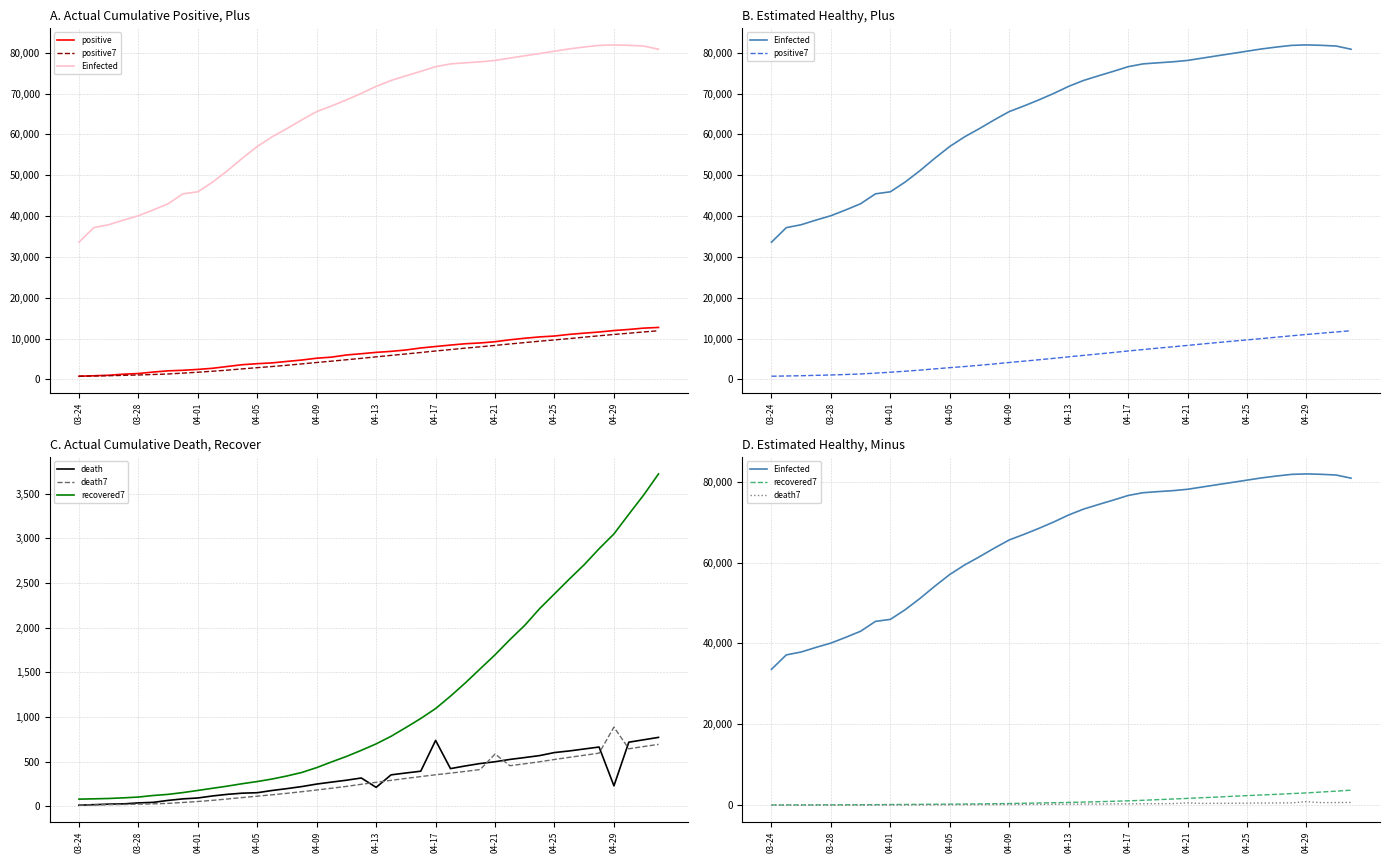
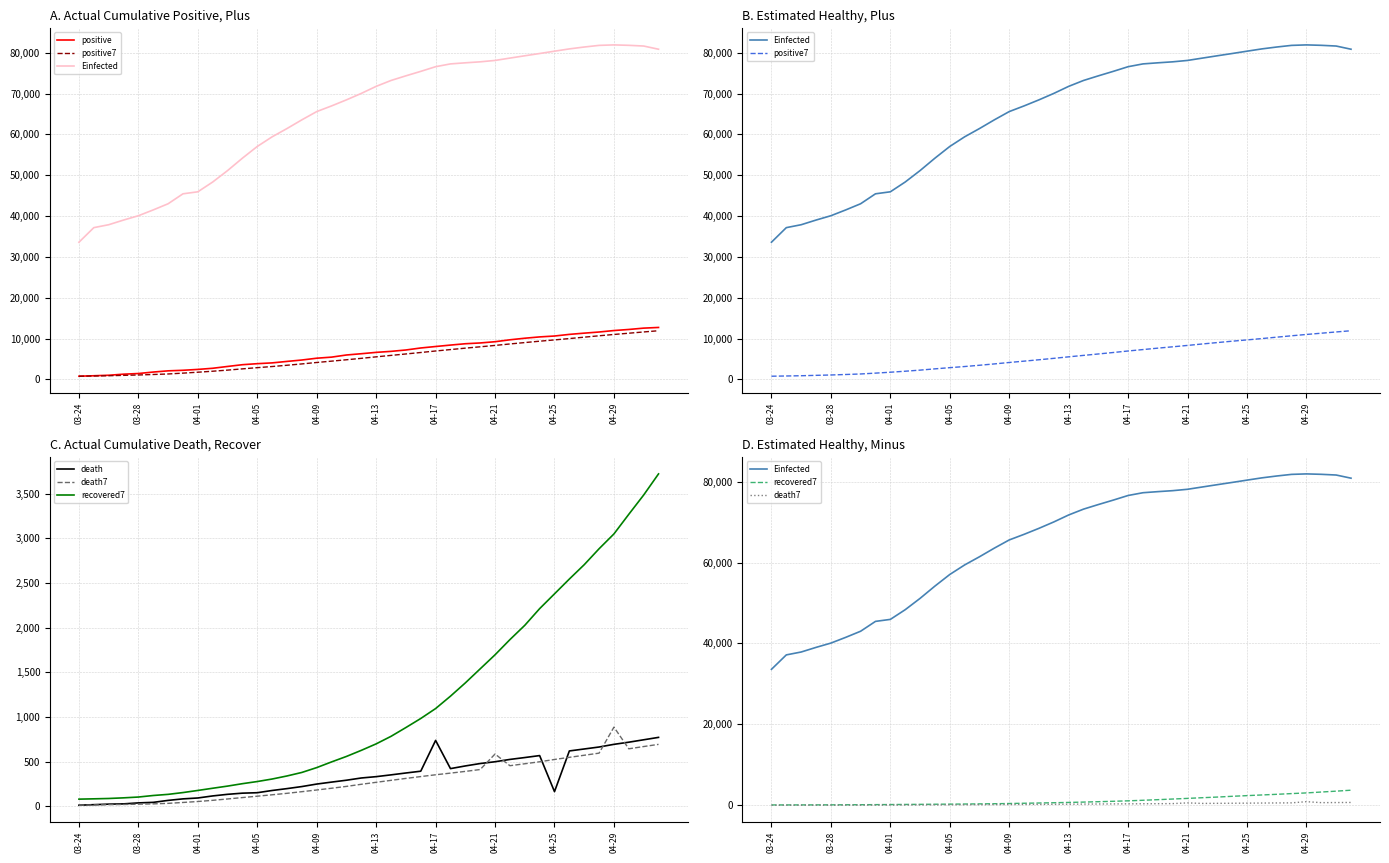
C. Actual Cumulative Death, Recover, death, 04-13: 200 -> 300
C. Actual Cumulative Death, Recover, death, 04-25: 600 -> 200
C. Actual Cumulative Death, Recover, death, 04-29: 200 -> 700
